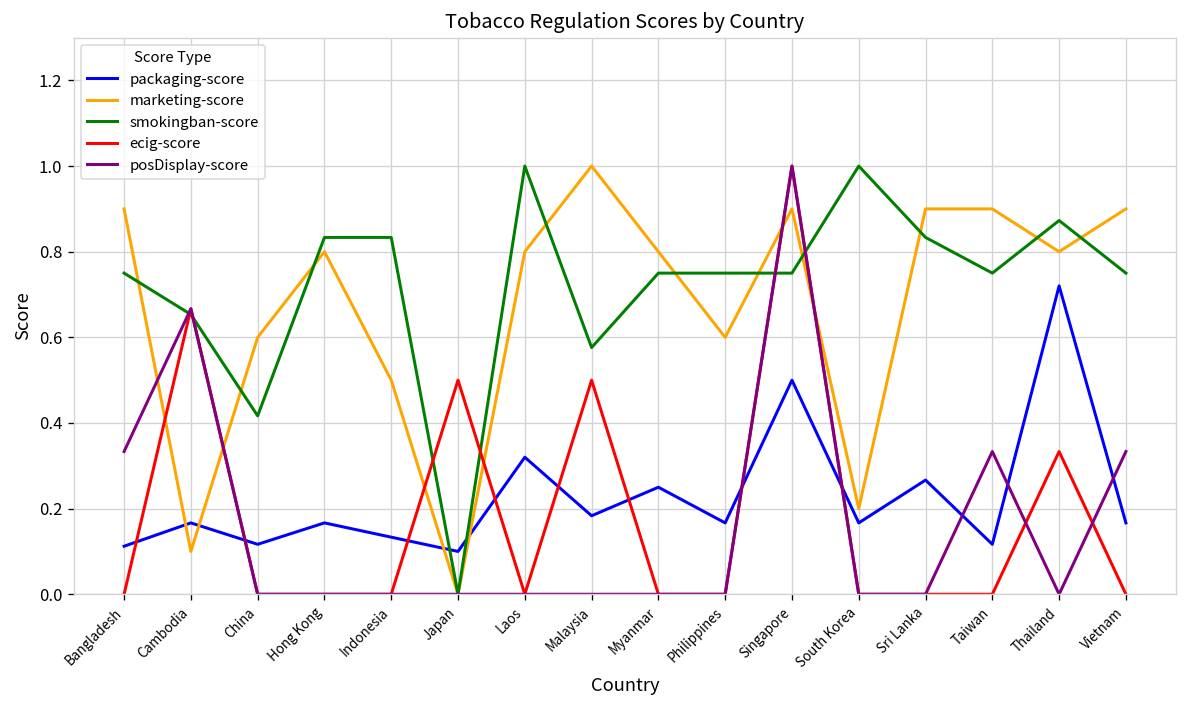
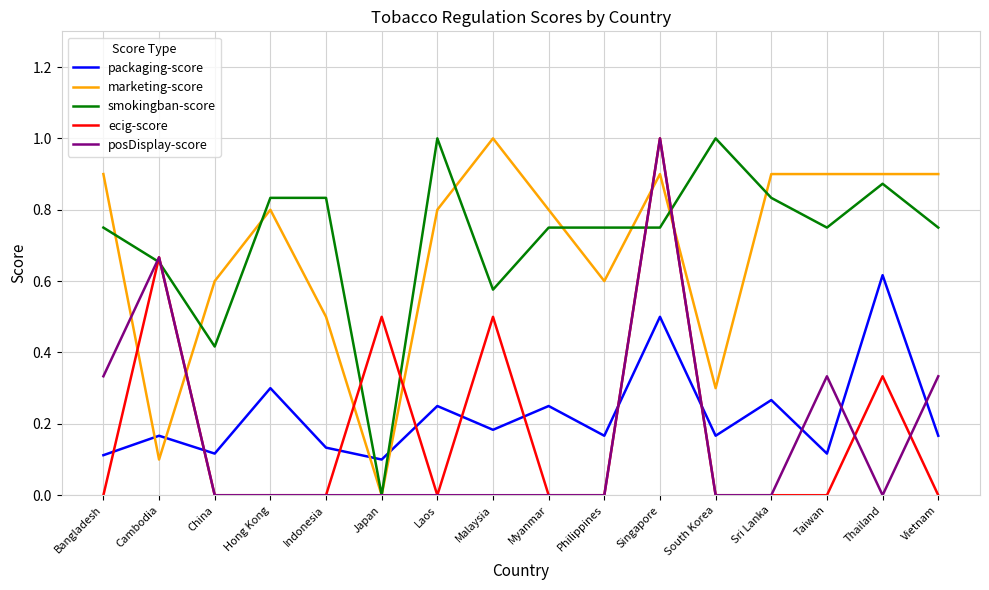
packaging-score, Hong Kong: 0.17 -> 0.30
packaging-score, Laos: 0.32 -> 0.25
marketing-score, South Korea: 0.2 -> 0.3
packaging-score, Thailand: 0.72 -> 0.62
marketing-score, Thailand: 0.8 -> 0.9
